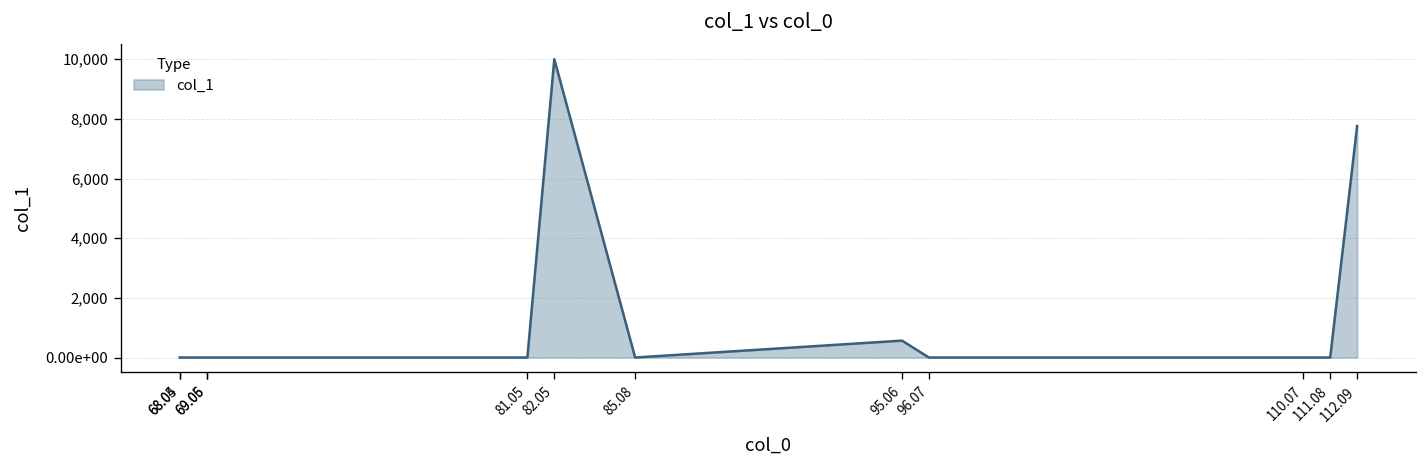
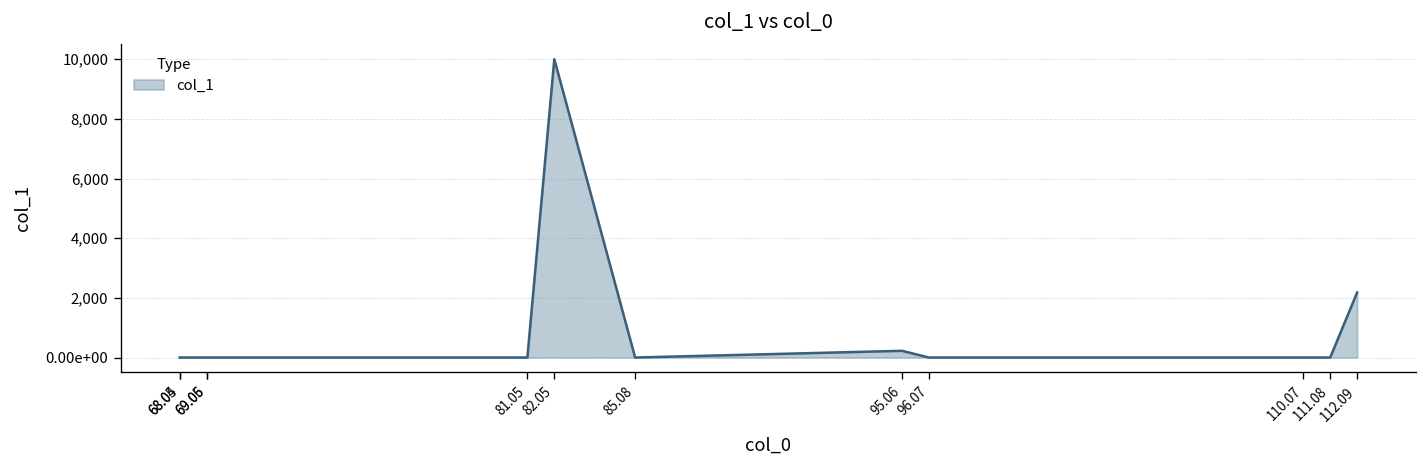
95.06: 600 -> 200
112.09: 7,800 -> 2,200
